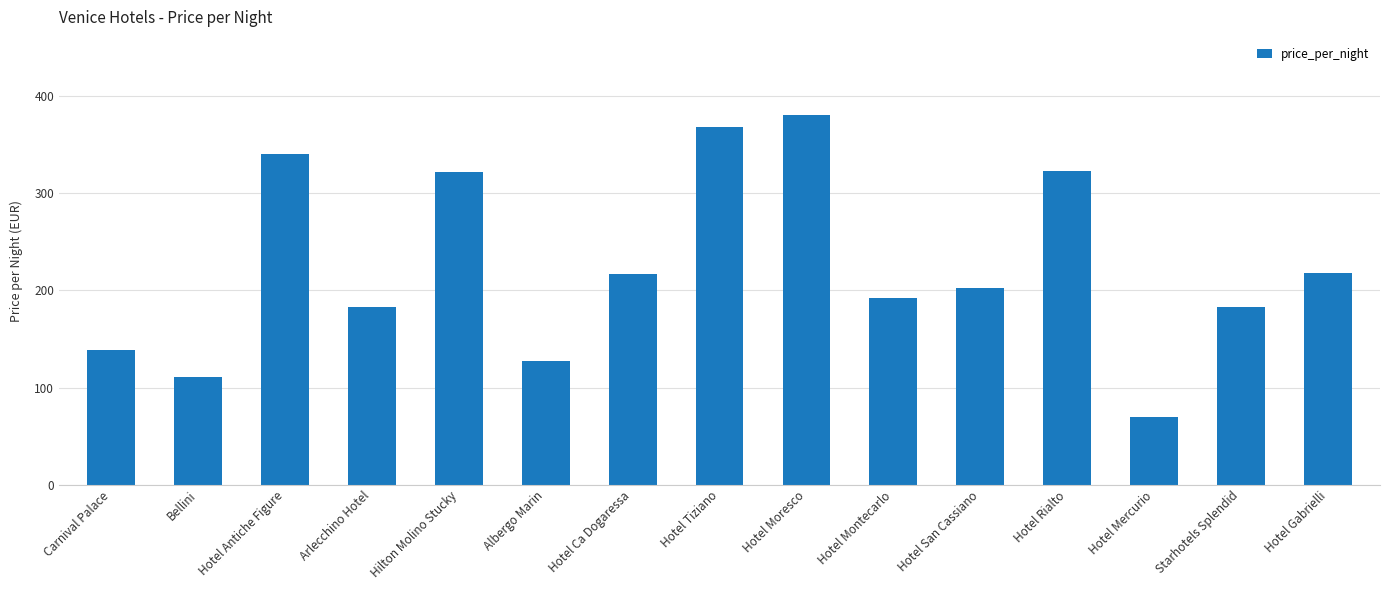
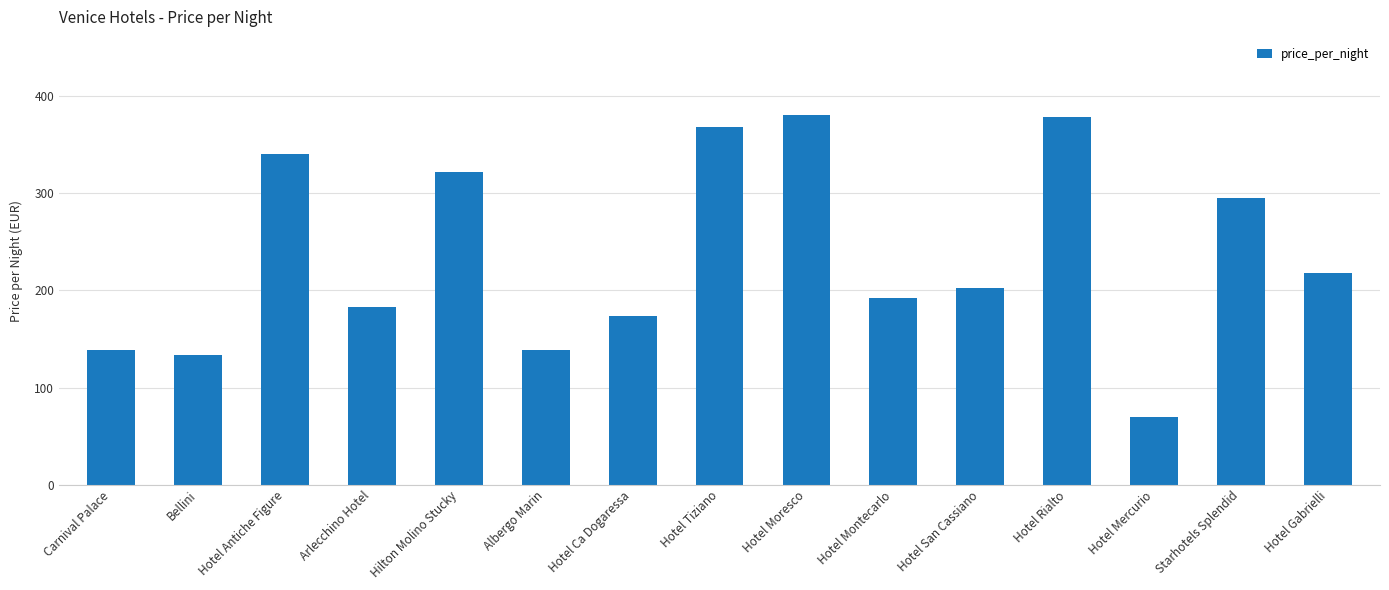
Bellini: 110 -> 130
Albergo Marin: 130 -> 140
Hotel Ca Dogaressa: 220 -> 170
Hotel Rialto: 320 -> 380
Starhotels Splendid: 180 -> 300
